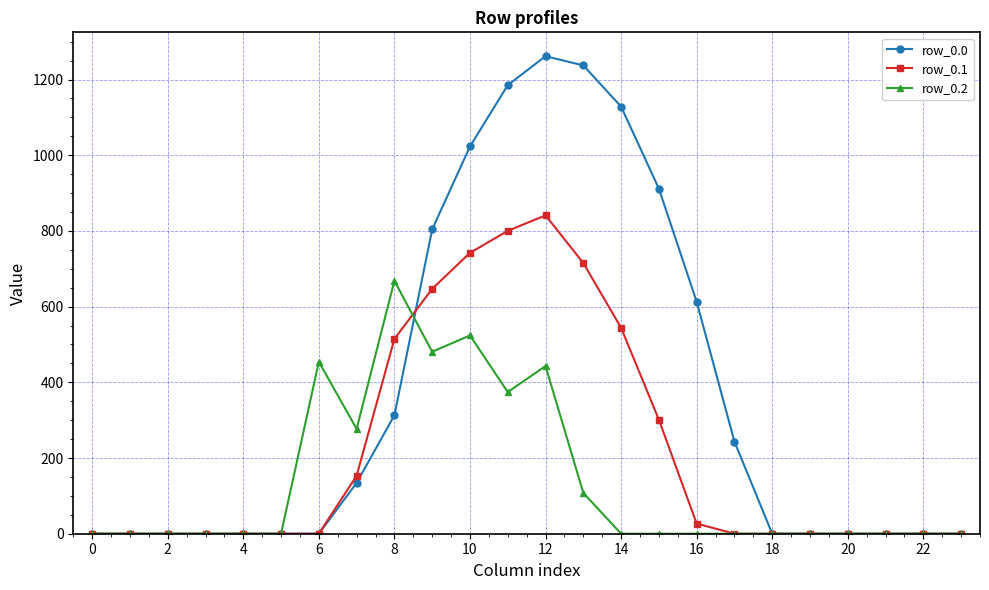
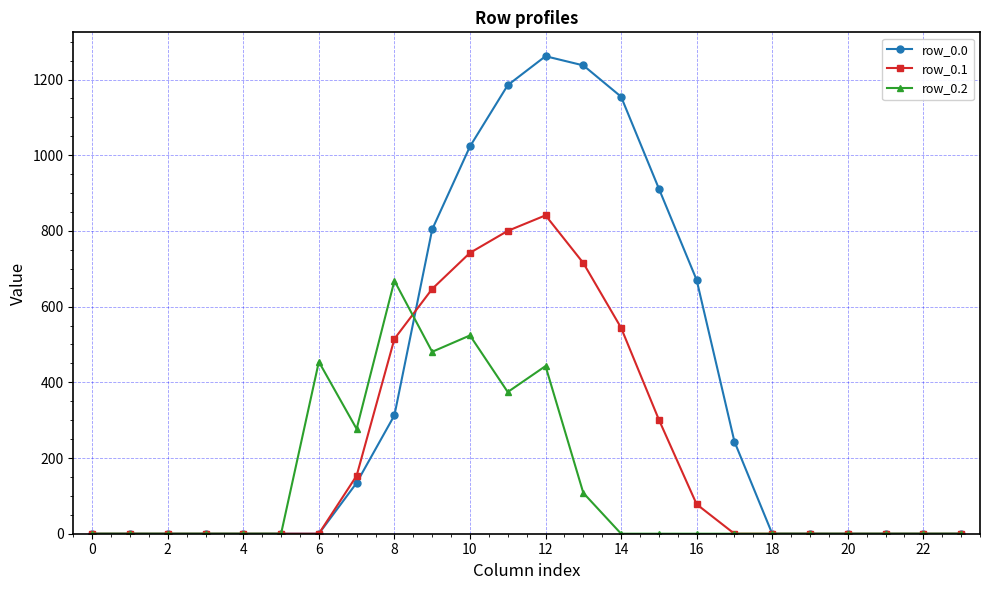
row_0.0, 14: 1130 -> 1150
row_0.0, 16: 610 -> 670
row_0.1, 16: 30 -> 80
